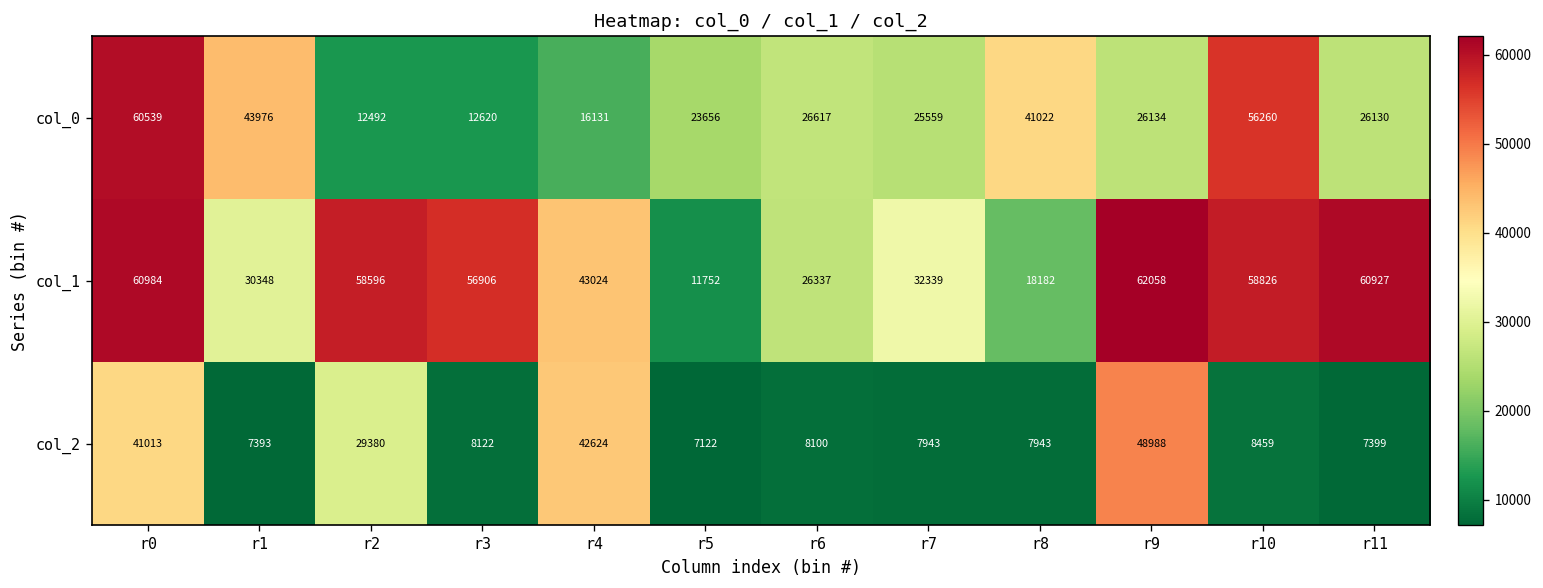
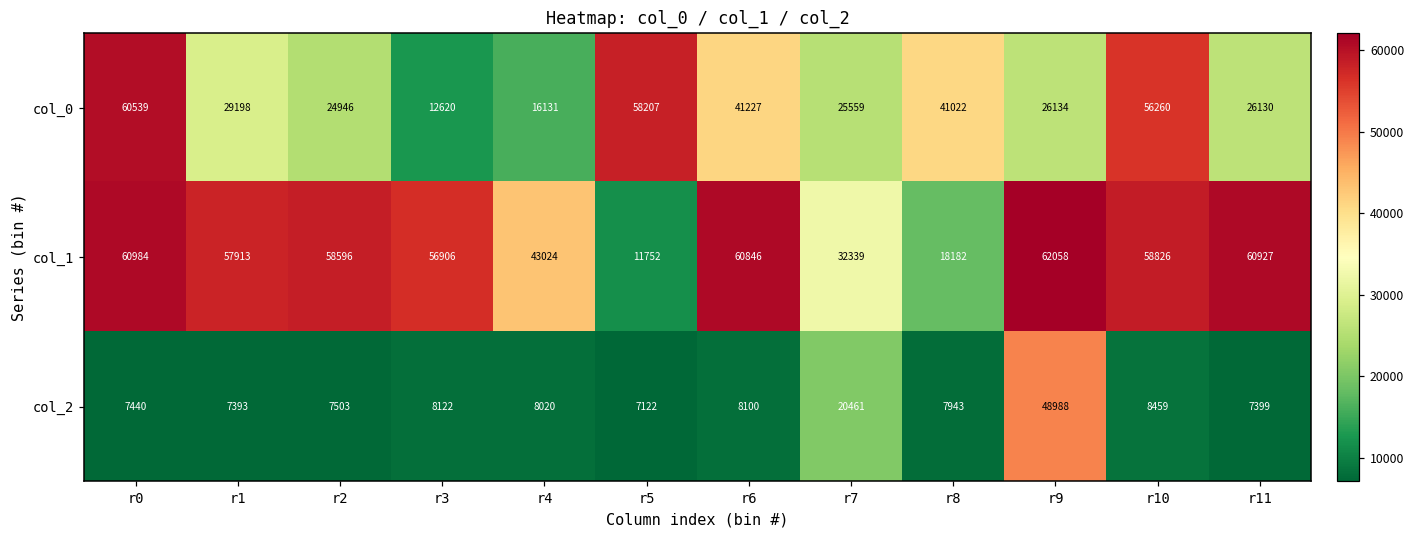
col_0, r1: 43976 -> 29198
col_0, r2: 12492 -> 24946
col_0, r5: 23656 -> 58207
col_0, r6: 26617 -> 41227
col_1, r1: 30348 -> 57913
col_1, r6: 26337 -> 60846
col_2, r0: 41013 -> 7440
col_2, r2: 29380 -> 7503
col_2, r4: 42624 -> 8020
col_2, r7: 7943 -> 20461
